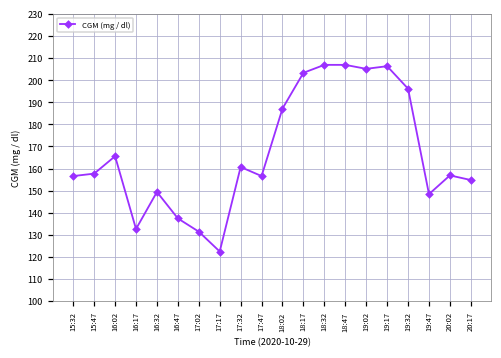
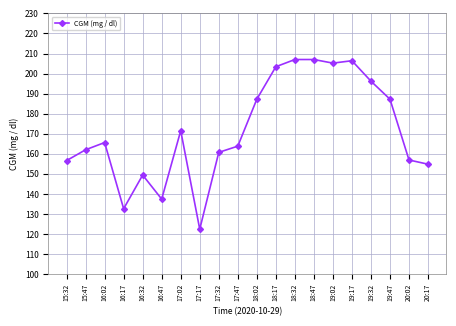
15:47: 158 -> 162
17:02: 131 -> 172
17:47: 157 -> 164
19:47: 148 -> 187
